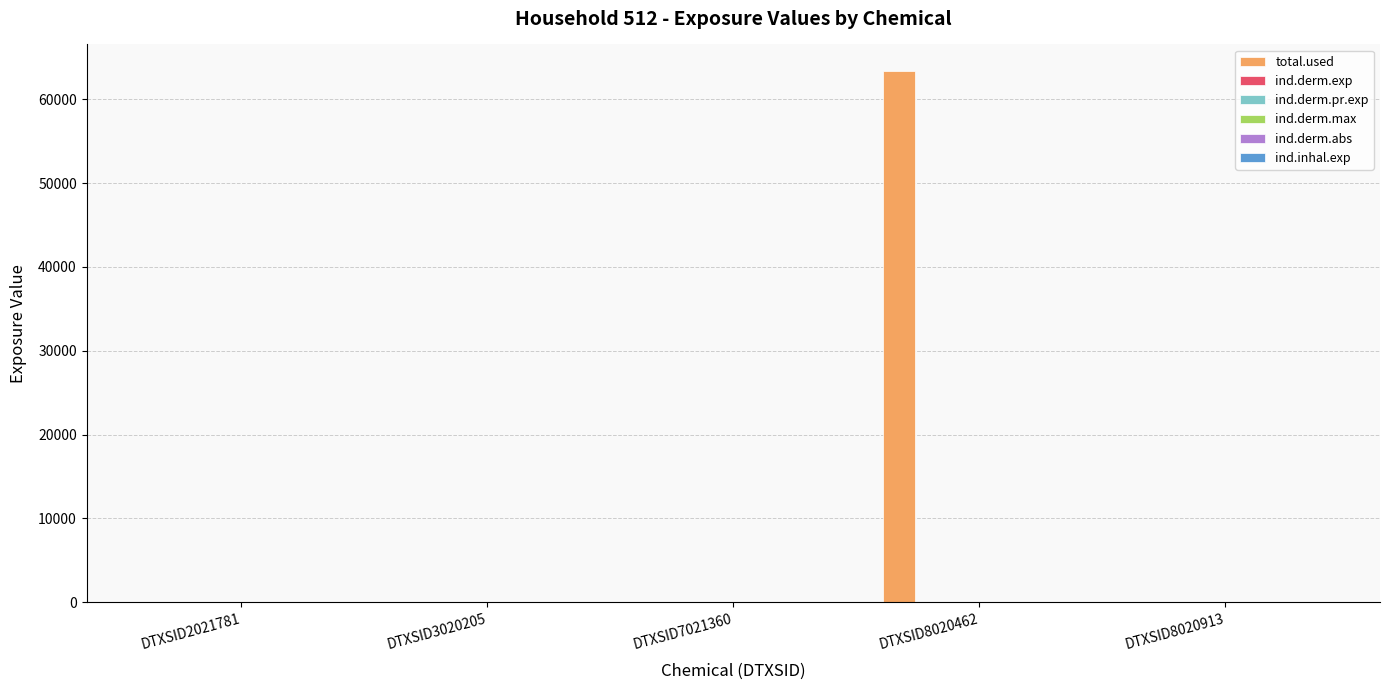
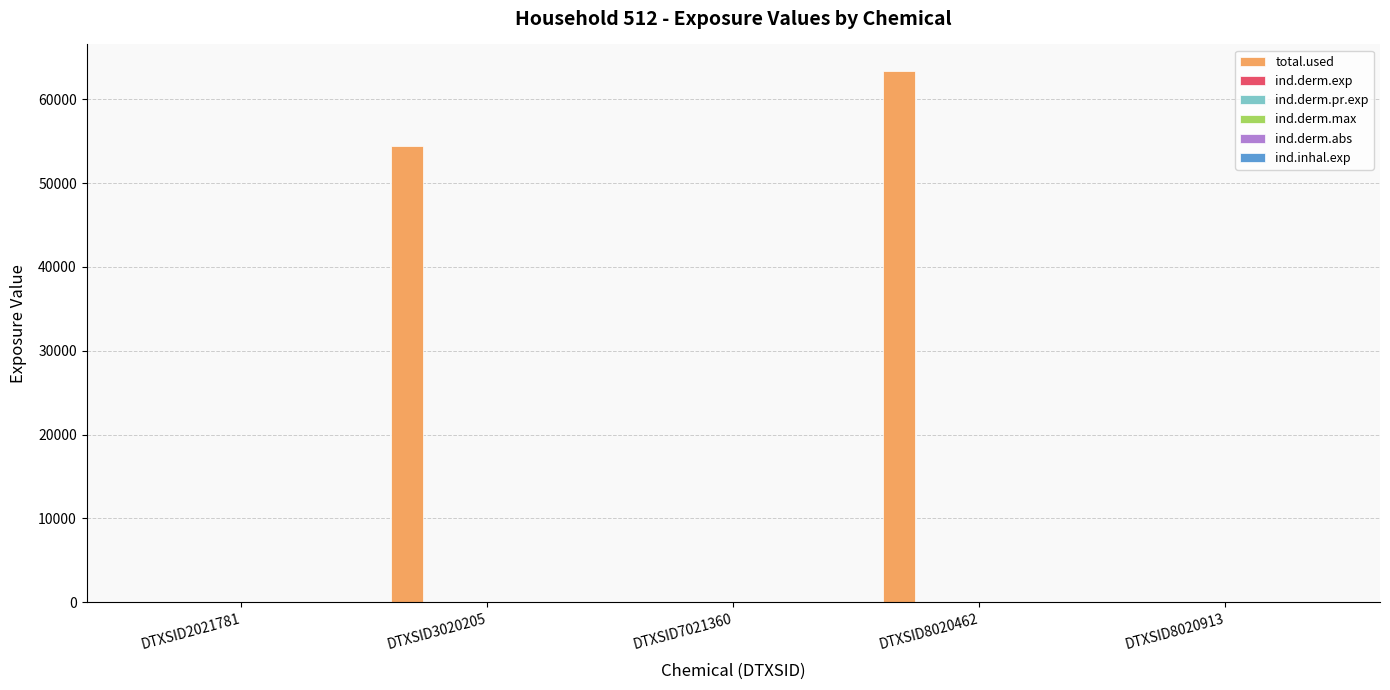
total.used, DTXSID3020205: 0 -> 54000
